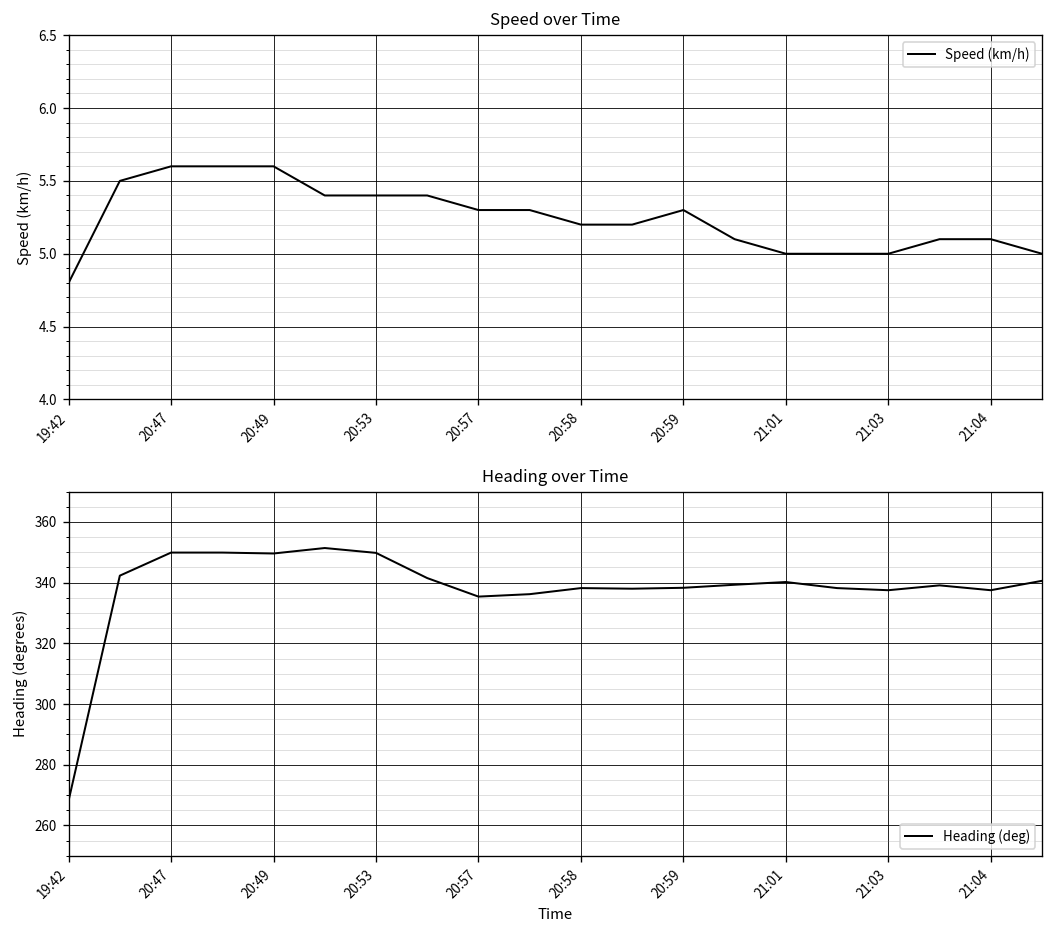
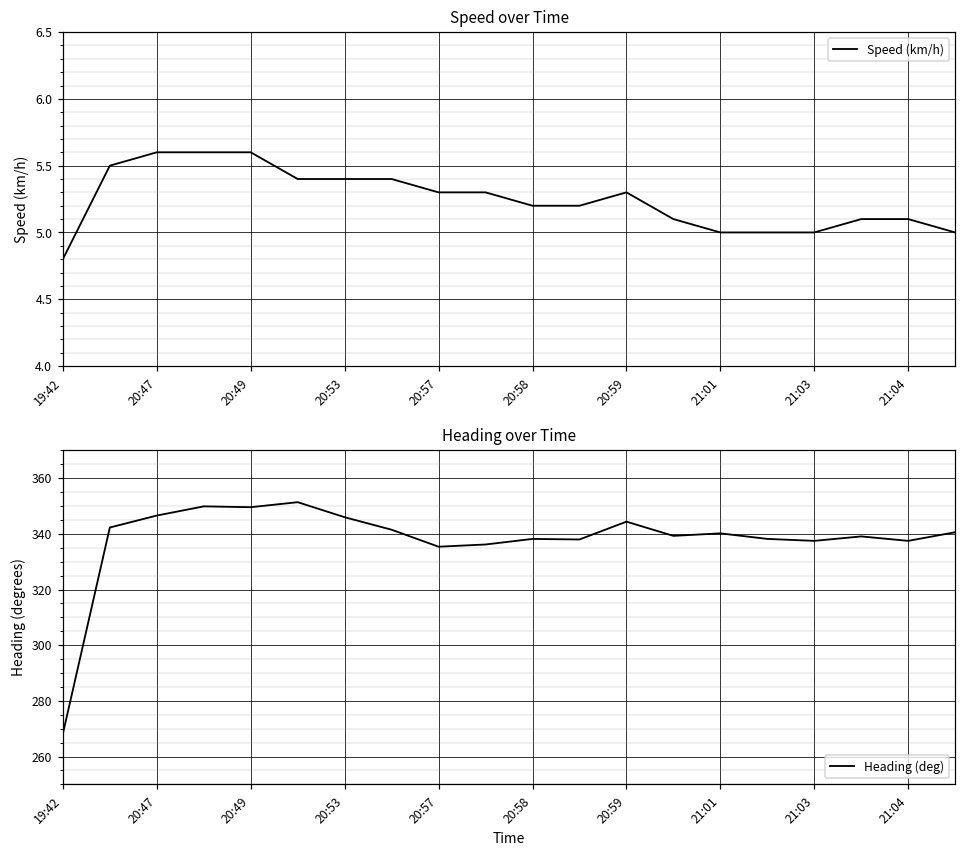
Heading over Time, 20:47: 350 -> 347
Heading over Time, 20:53: 350 -> 346
Heading over Time, 20:59: 338 -> 344
